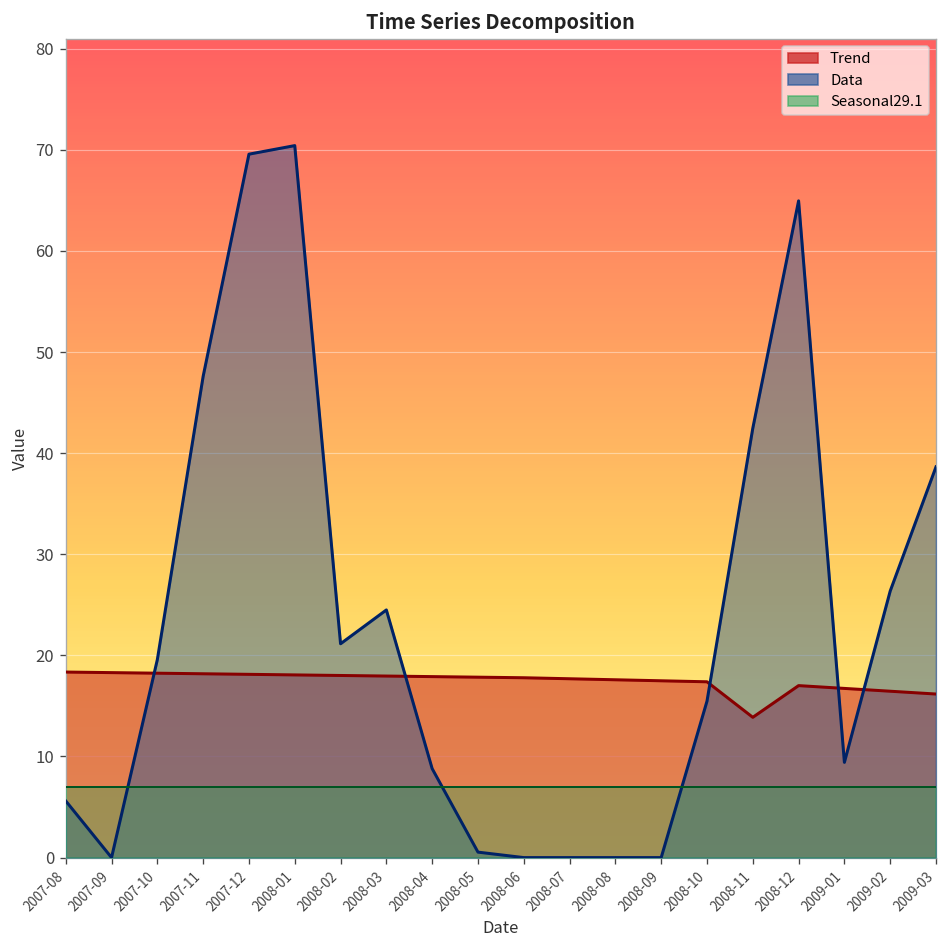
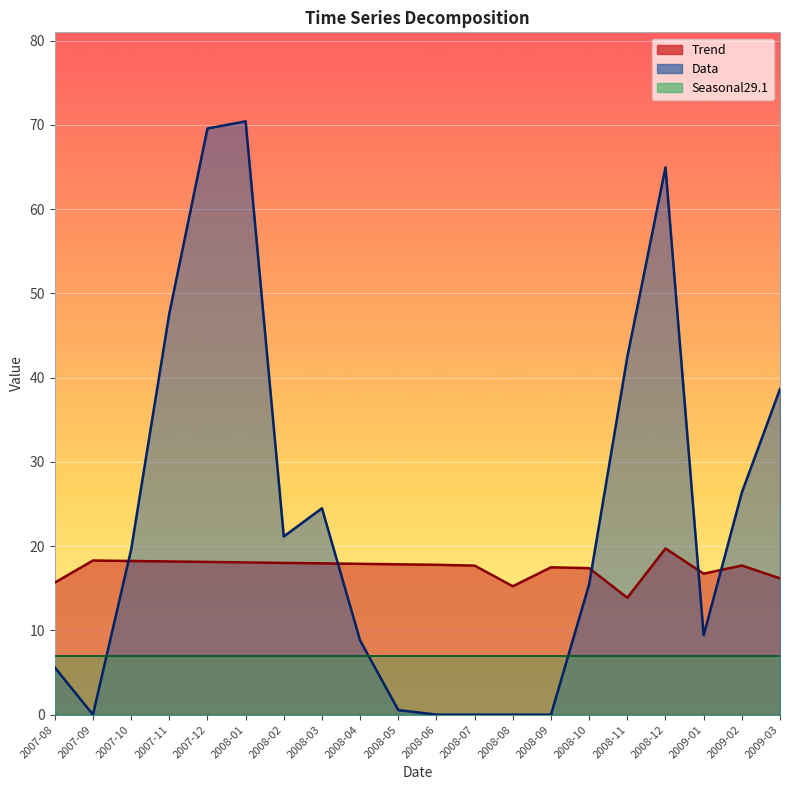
Trend, 2007-08: 18 -> 16
Trend, 2008-08: 18 -> 15
Trend, 2008-12: 17 -> 20
Trend, 2009-02: 16 -> 18
